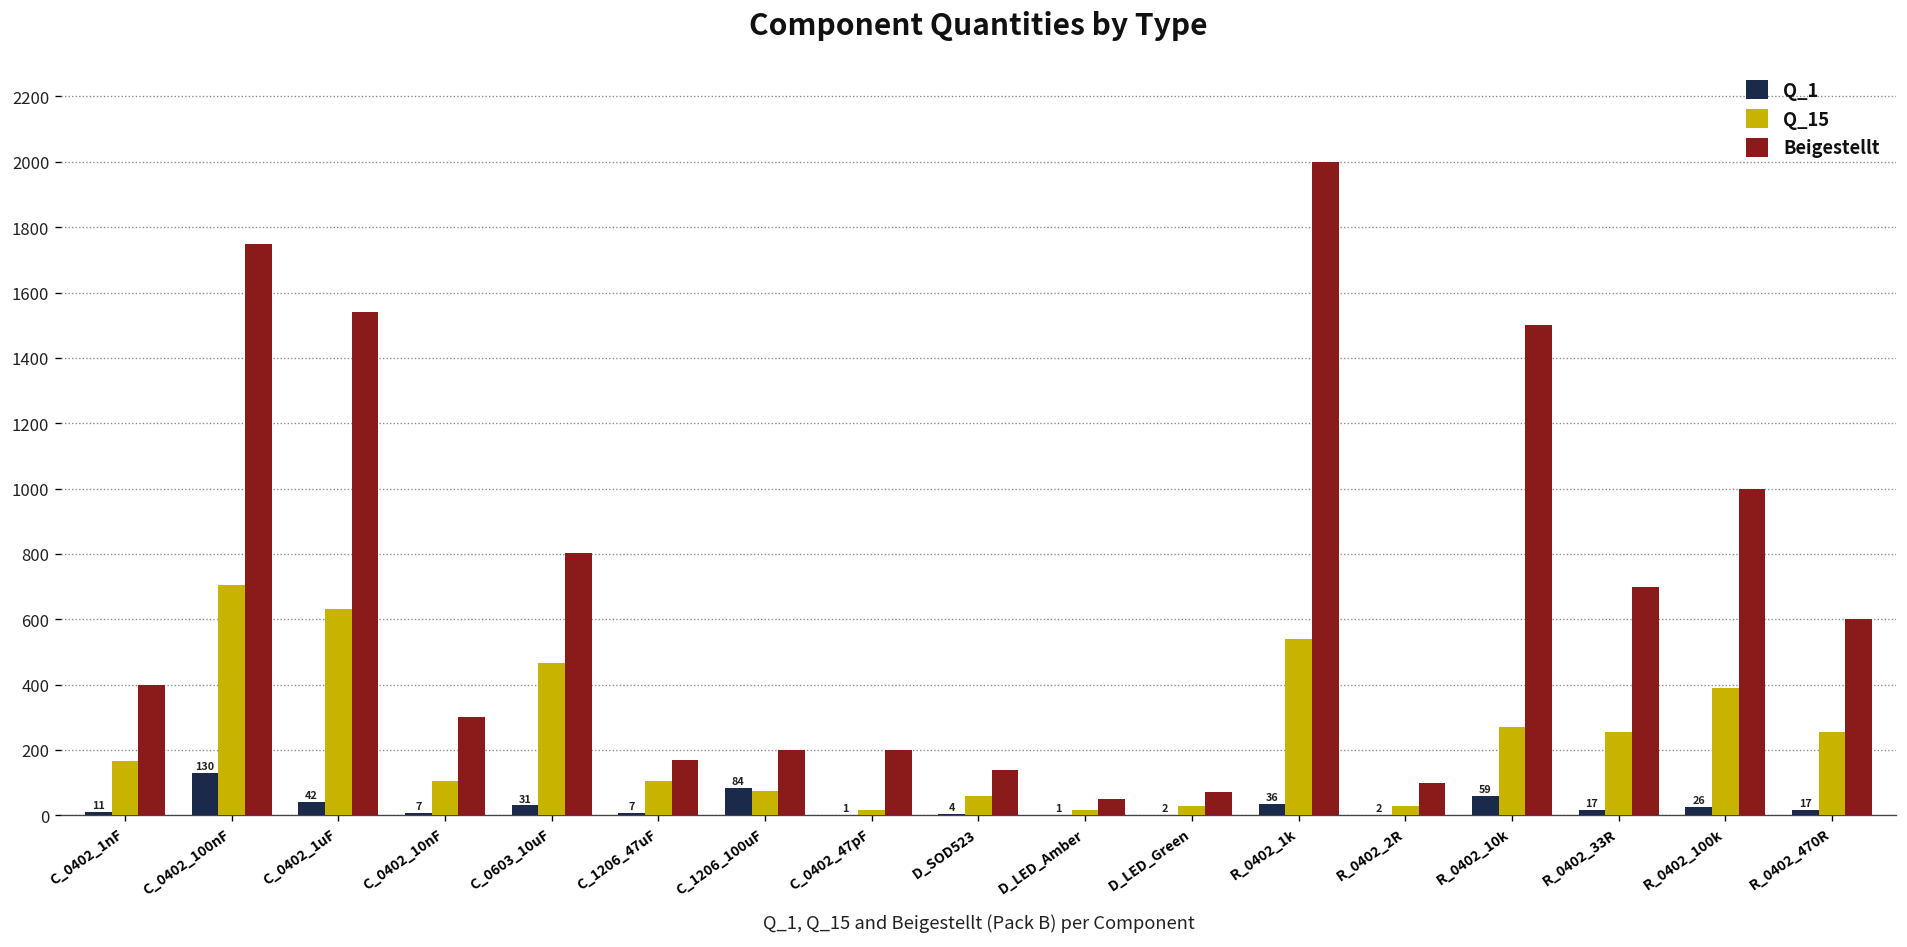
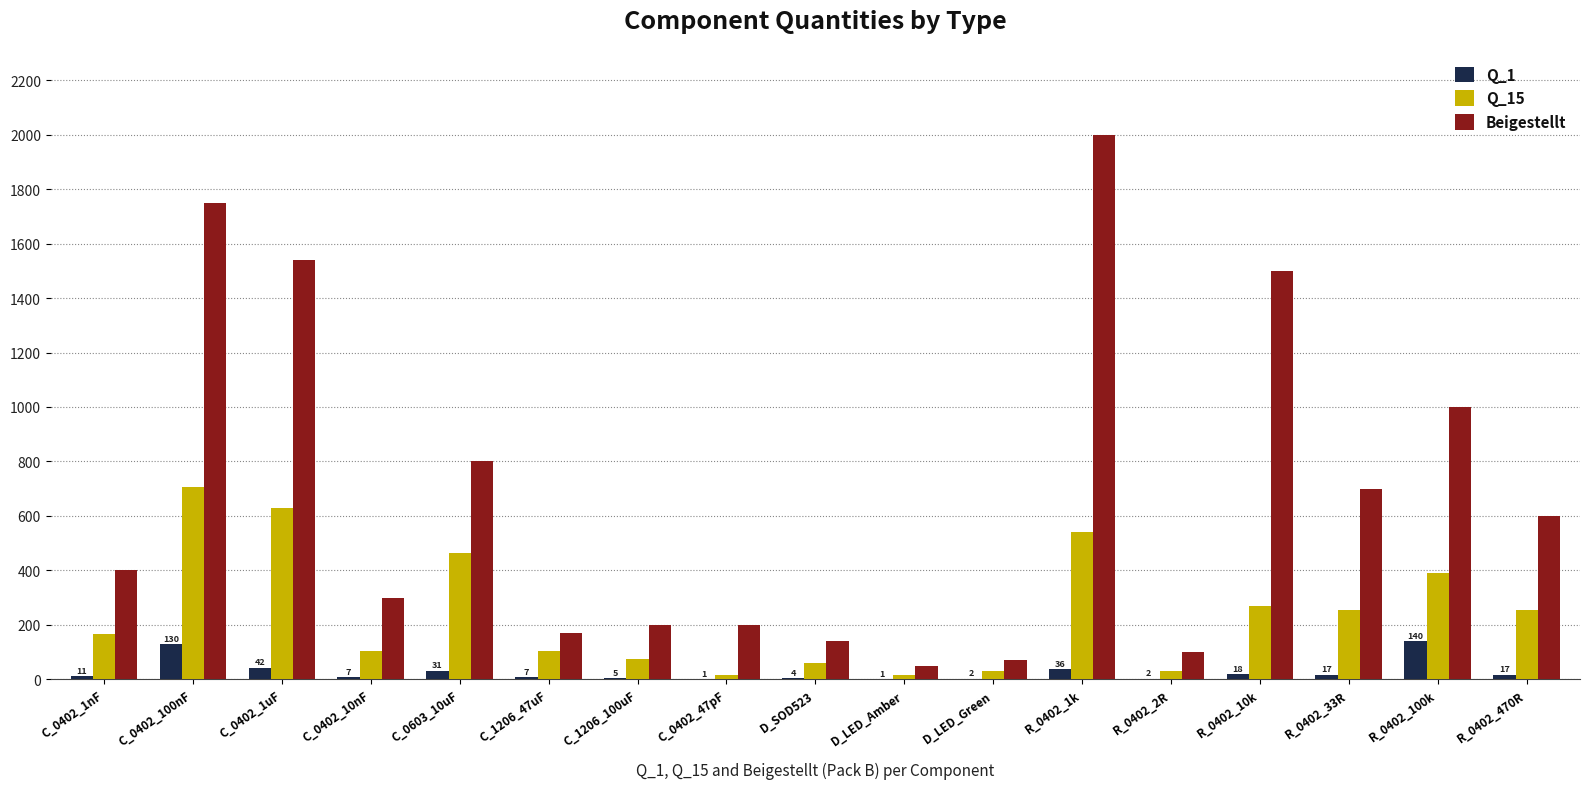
Q_1, C_1206_100uF: 84 -> 5
Q_1, R_0402_10k: 59 -> 18
Q_1, R_0402_100k: 26 -> 140
